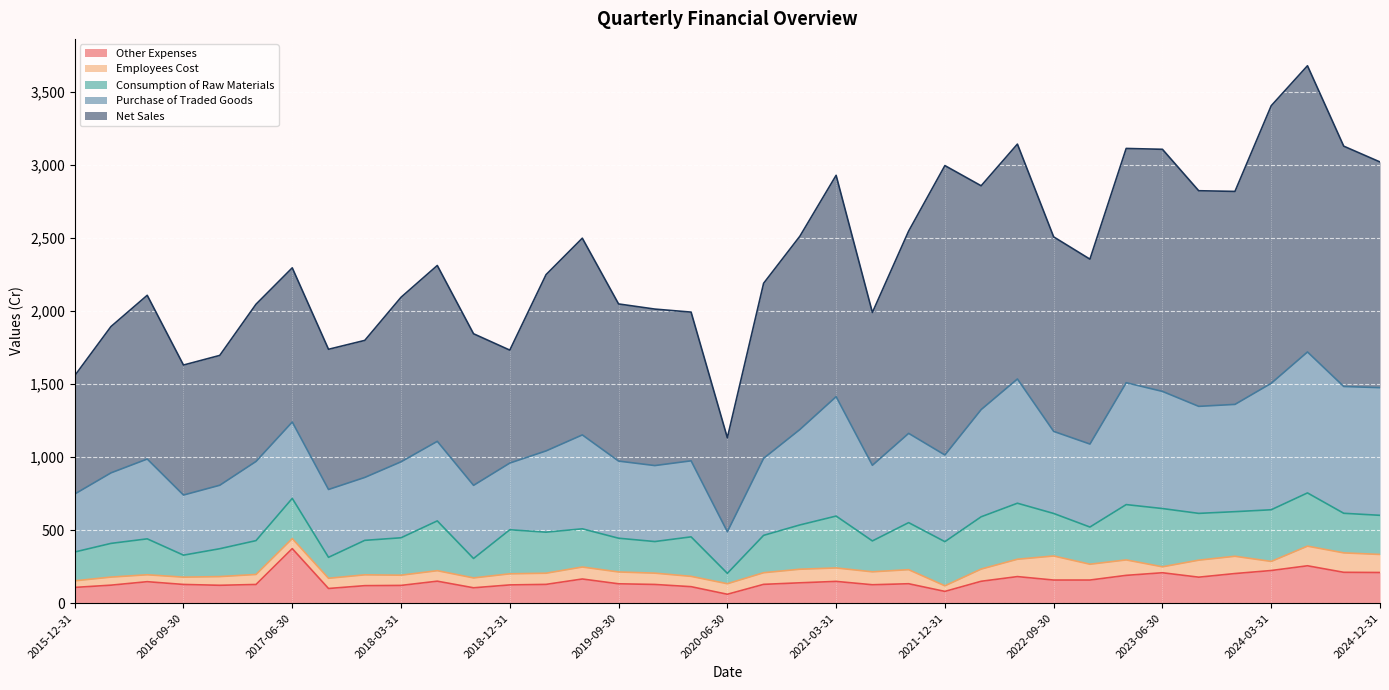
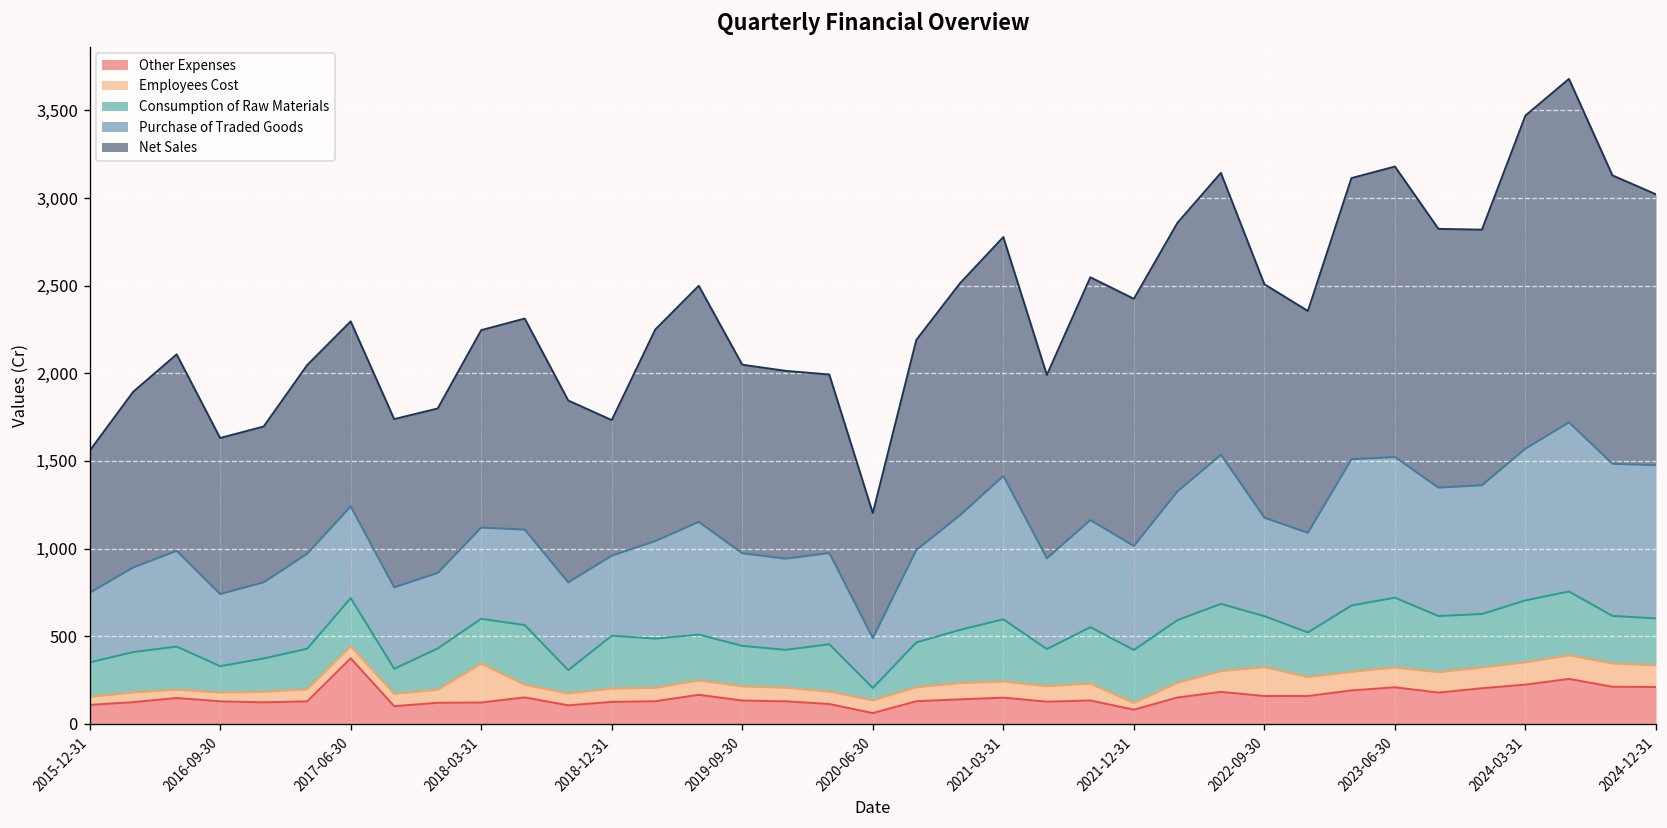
Employees Cost, 2018-03-31: 70 -> 220
Net Sales, 2020-06-30: 640 -> 710
Net Sales, 2021-03-31: 1,520 -> 1,360
Net Sales, 2021-12-31: 1,980 -> 1,410
Employees Cost, 2023-06-30: 40 -> 110
Employees Cost, 2024-03-31: 60 -> 130
